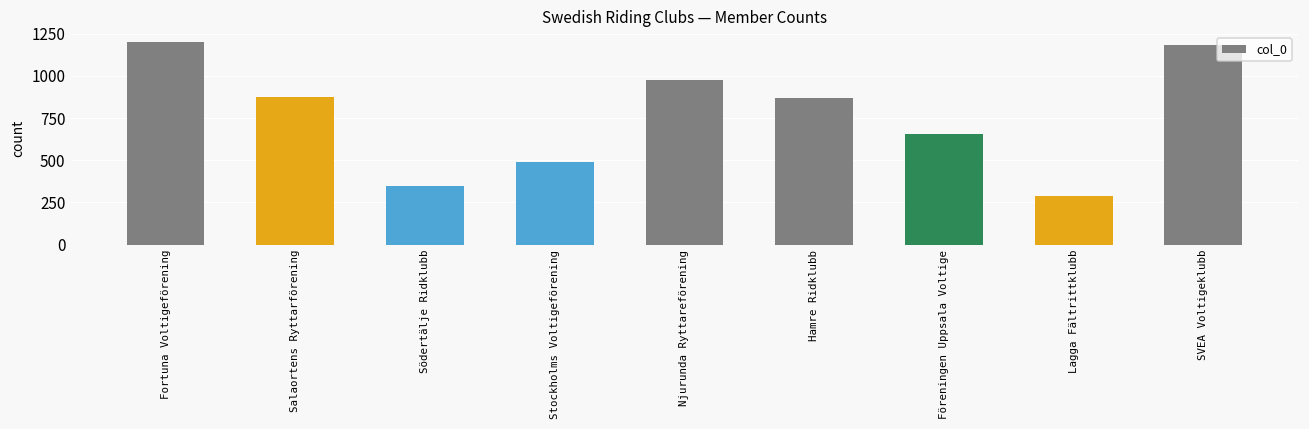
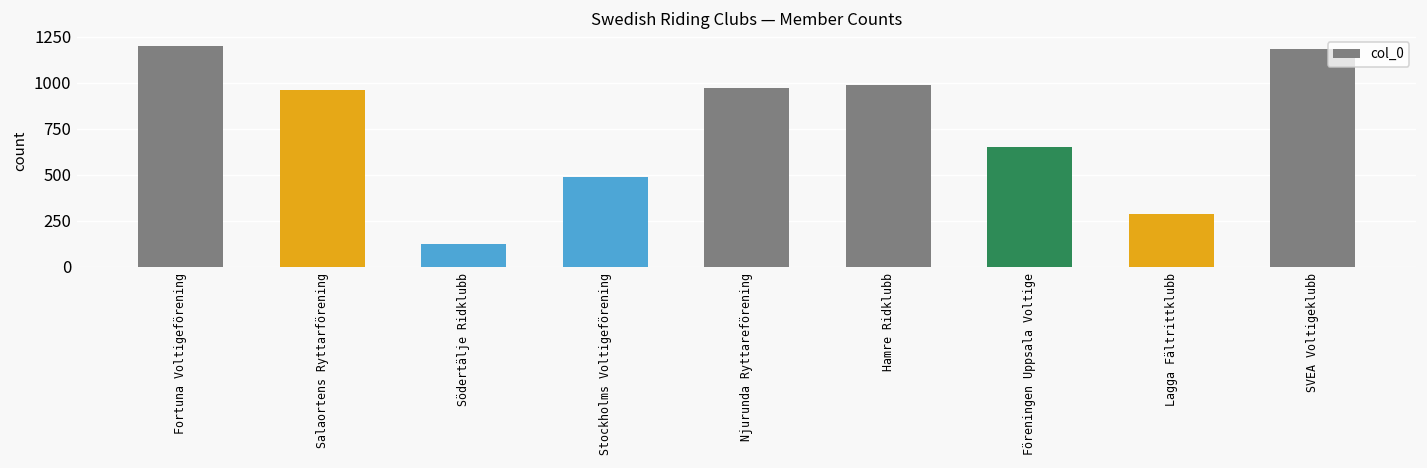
Salaortens Ryttarförening: 880 -> 960
Södertälje Ridklubb: 350 -> 120
Hamre Ridklubb: 870 -> 990
